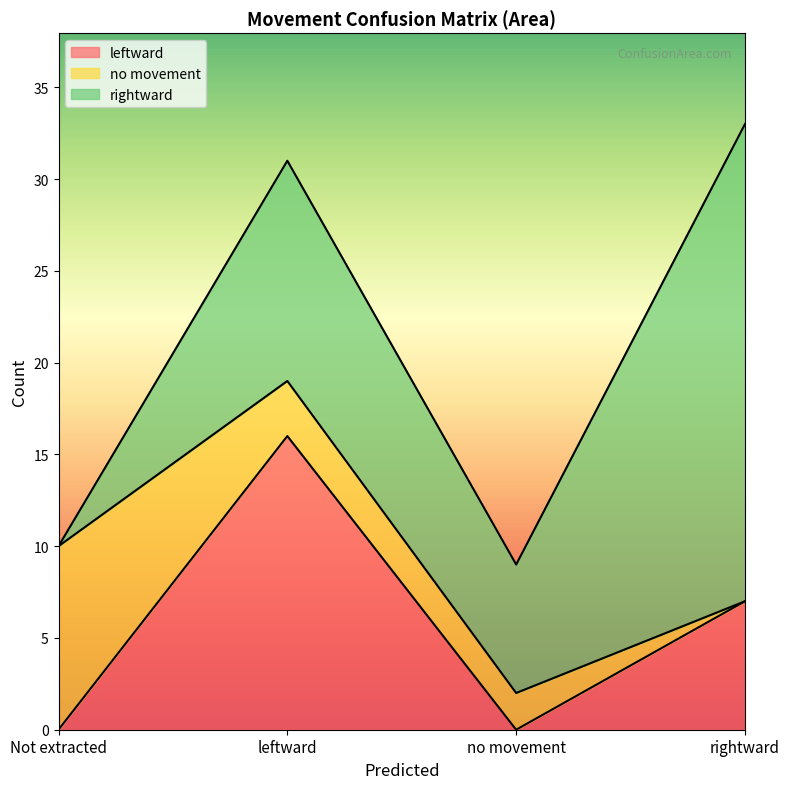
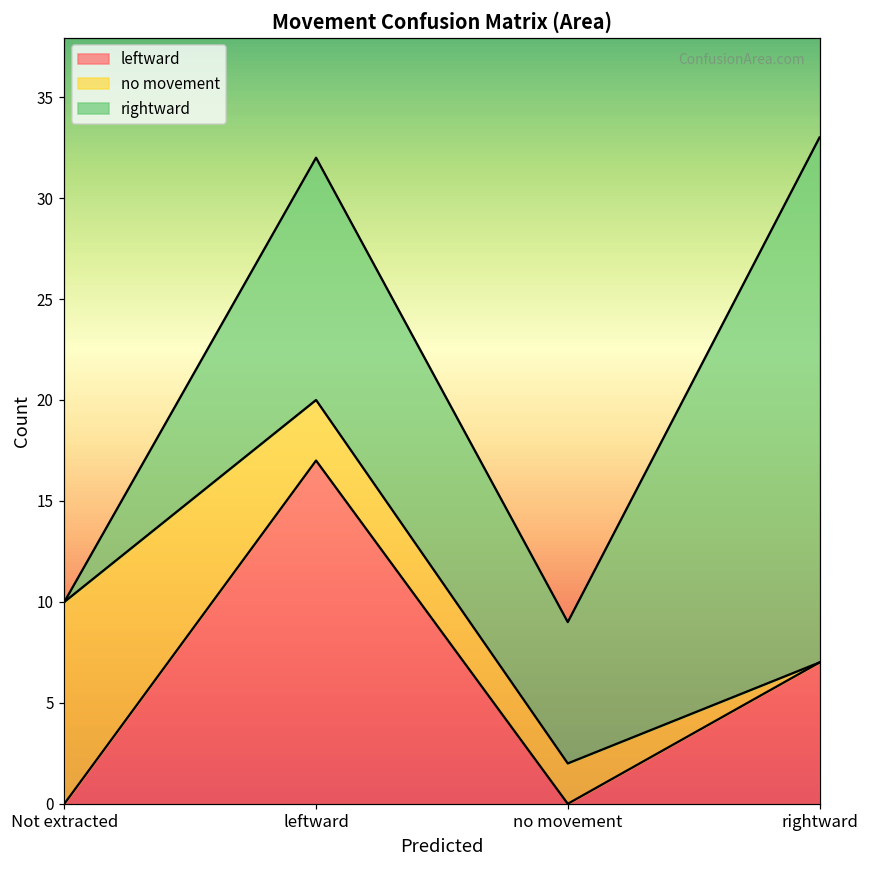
leftward, leftward: 16 -> 17
